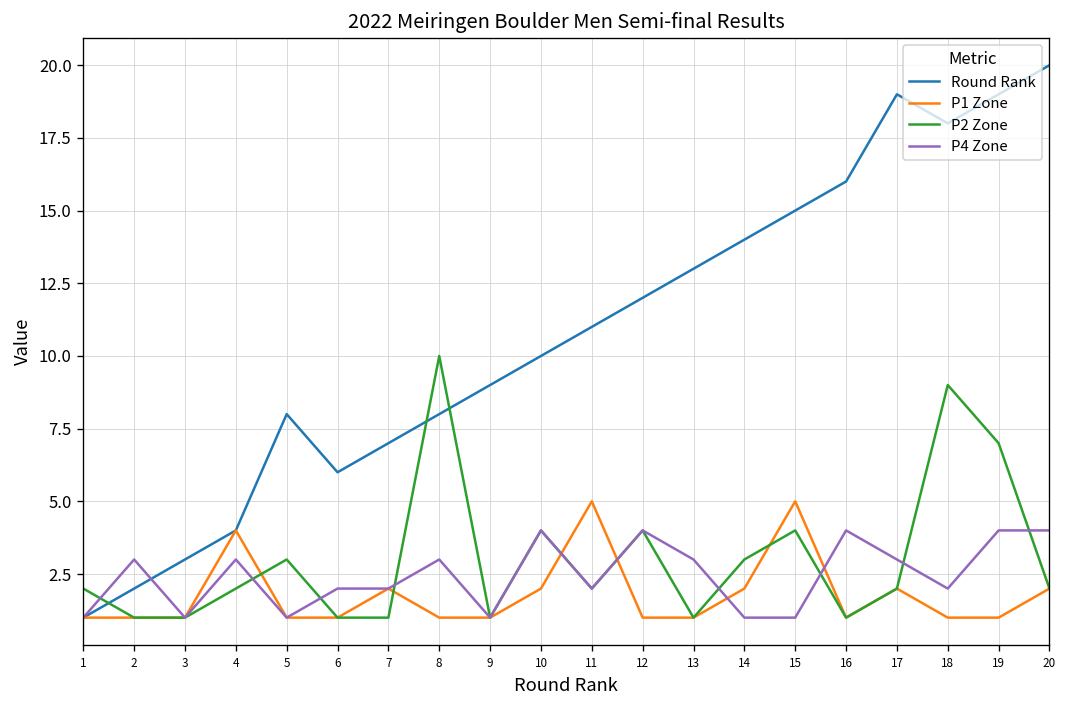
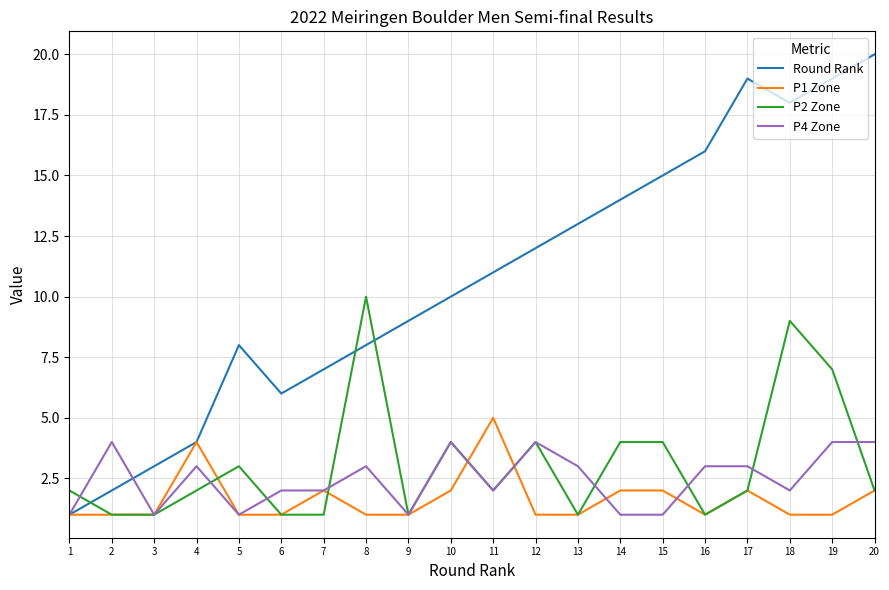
P4 Zone, 2: 3 -> 4
P2 Zone, 14: 3 -> 4
P1 Zone, 15: 5 -> 2
P4 Zone, 16: 4 -> 3
